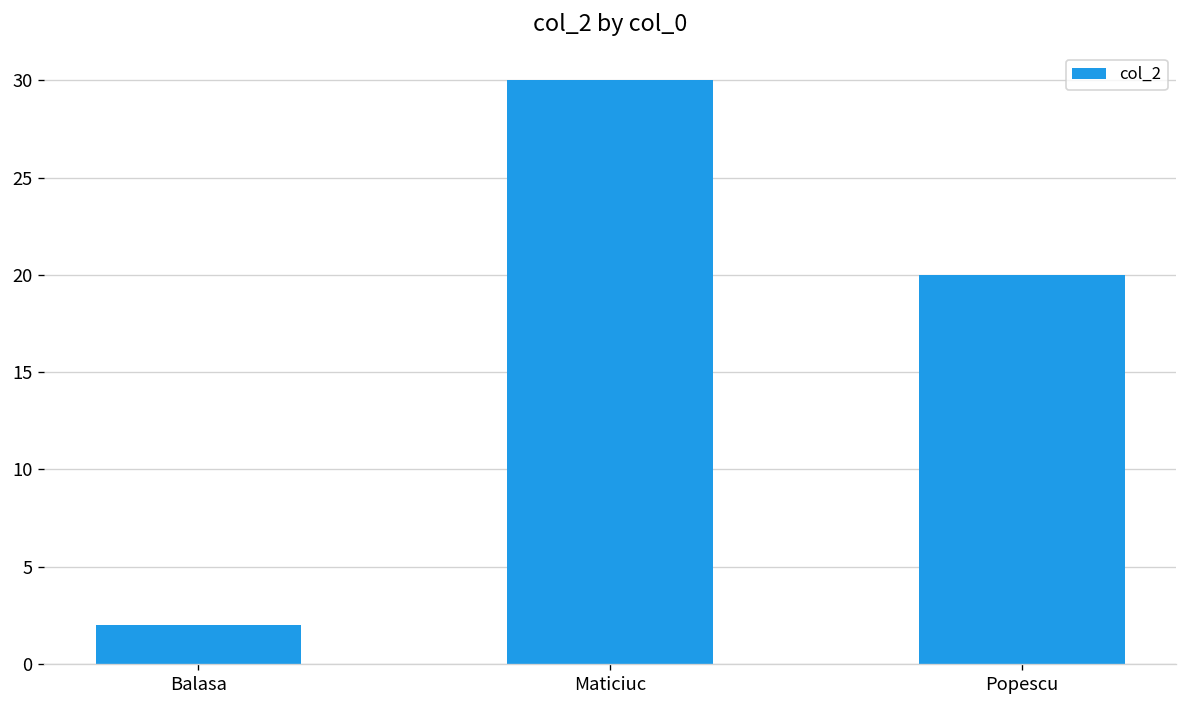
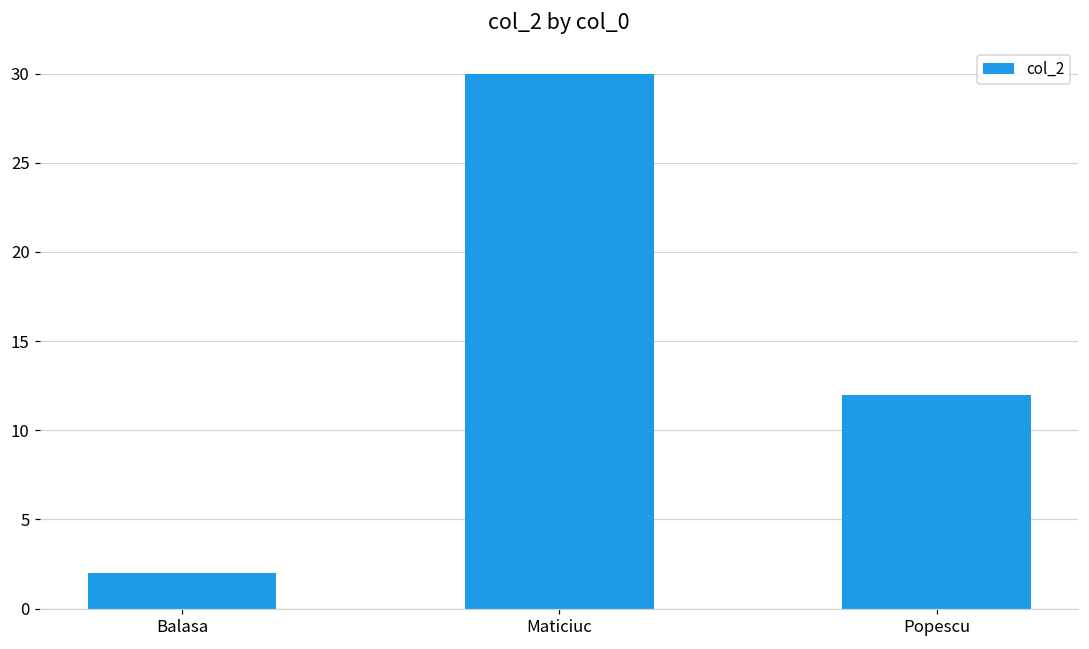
Popescu: 20 -> 12
